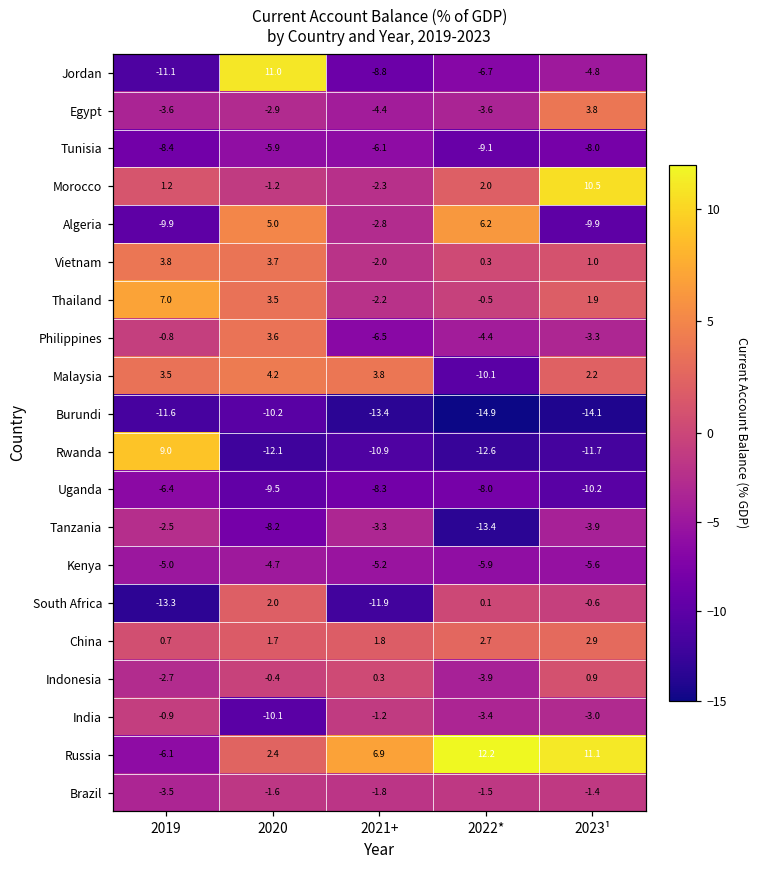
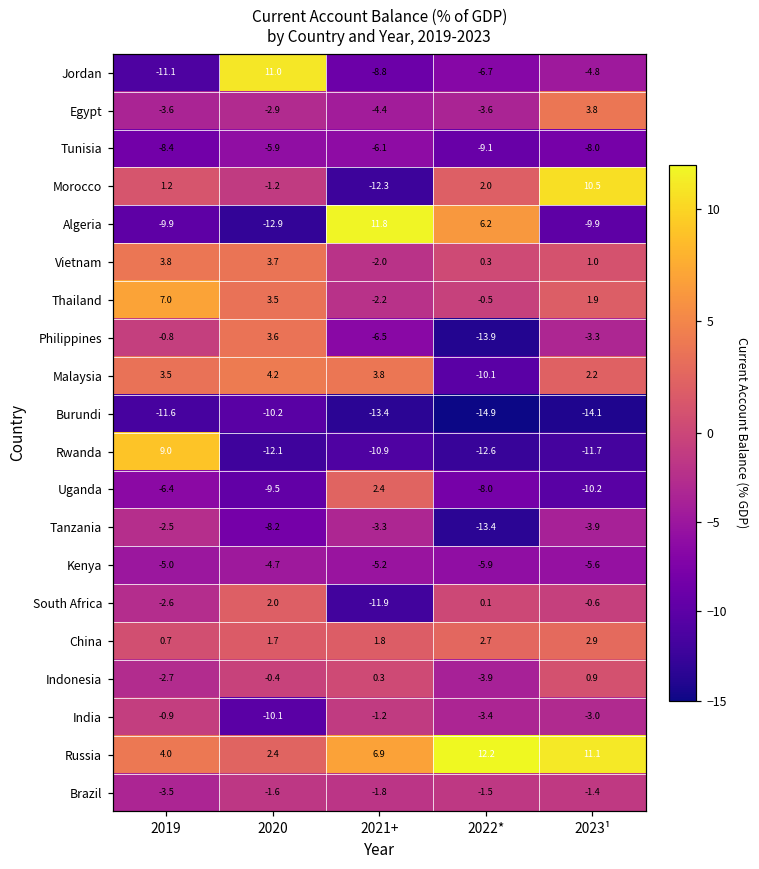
Morocco, 2021+: -2.3 -> -12.3
Algeria, 2020: 5.0 -> -12.9
Algeria, 2021+: -2.8 -> 11.8
Philippines, 2022*: -4.4 -> -13.9
Uganda, 2021+: -8.3 -> 2.4
South Africa, 2019: -13.3 -> -2.6
Russia, 2019: -6.1 -> 4.0
